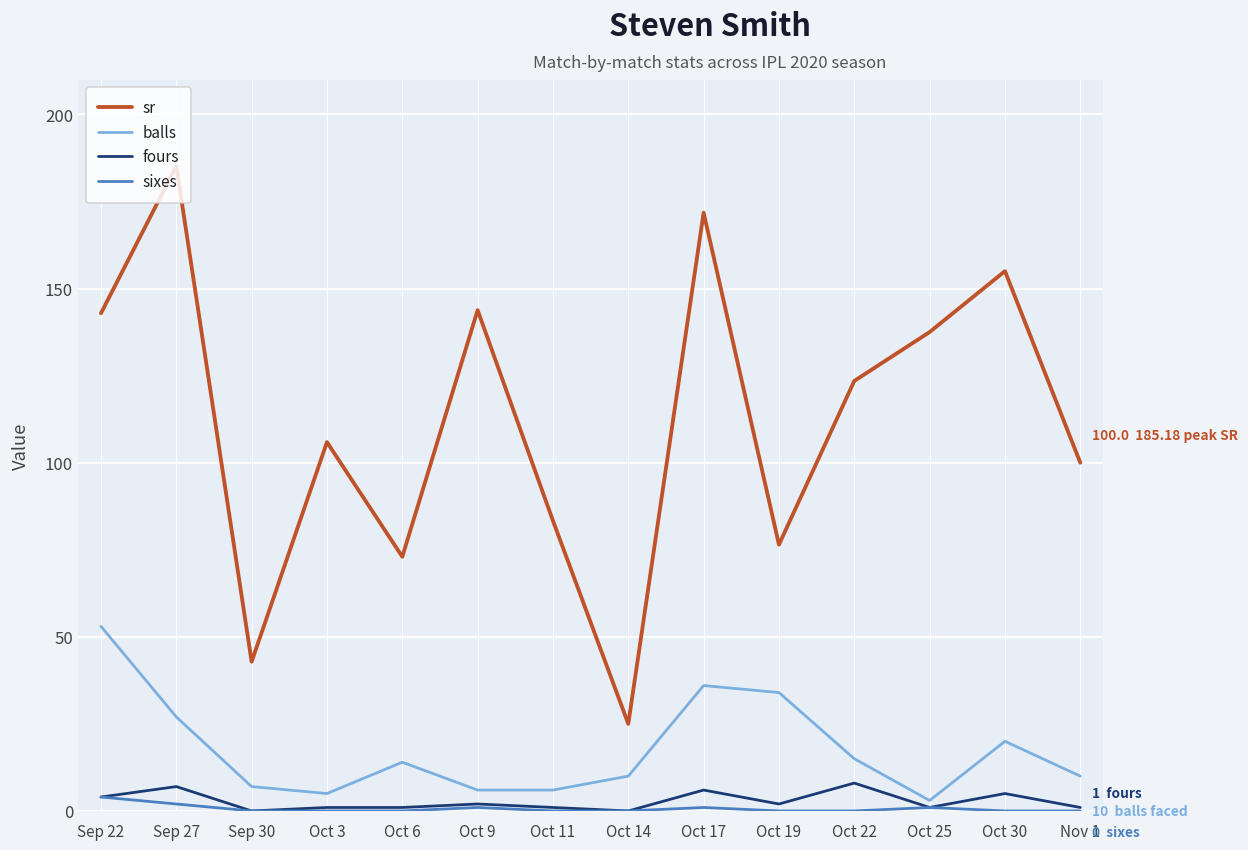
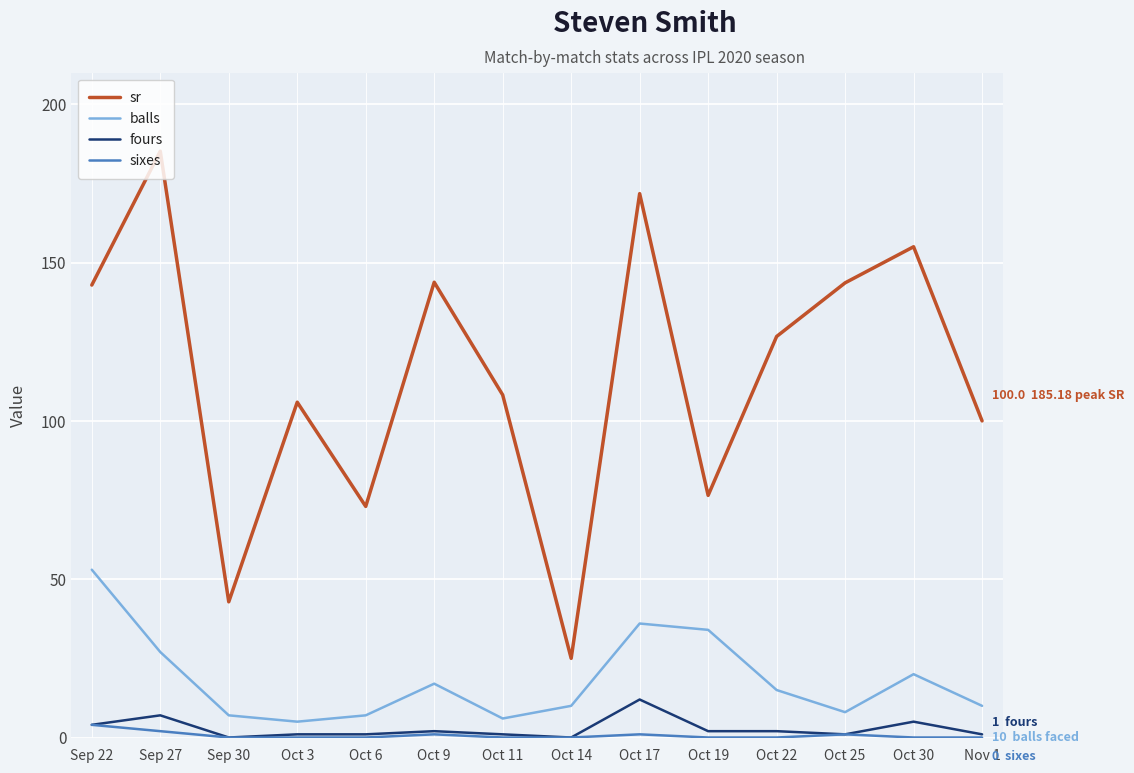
balls, Oct 6: 14 -> 7
balls, Oct 9: 6 -> 17
sr, Oct 11: 83 -> 108
fours, Oct 17: 6 -> 12
sr, Oct 22: 123 -> 127
fours, Oct 22: 8 -> 2
sr, Oct 25: 138 -> 144
balls, Oct 25: 3 -> 8
